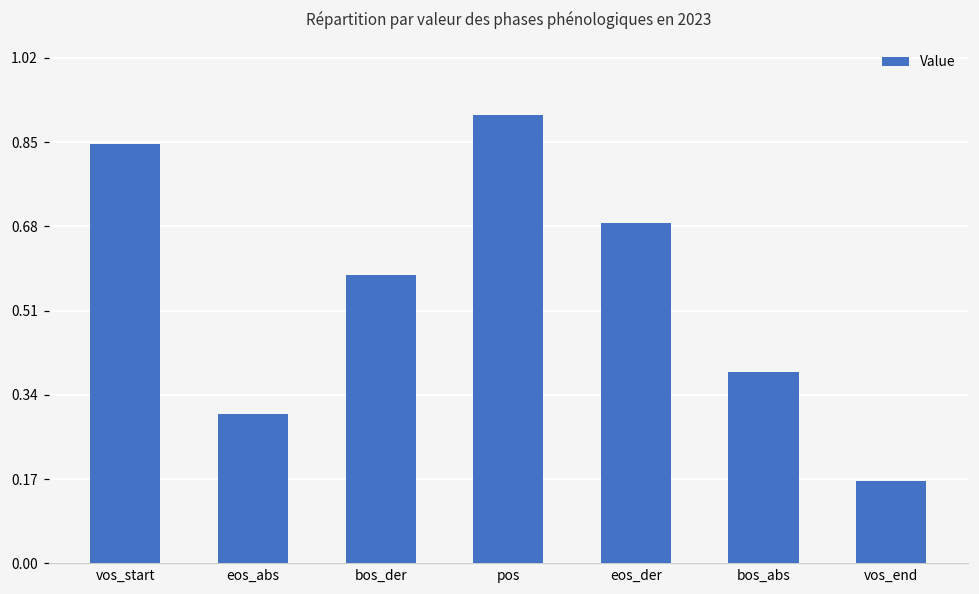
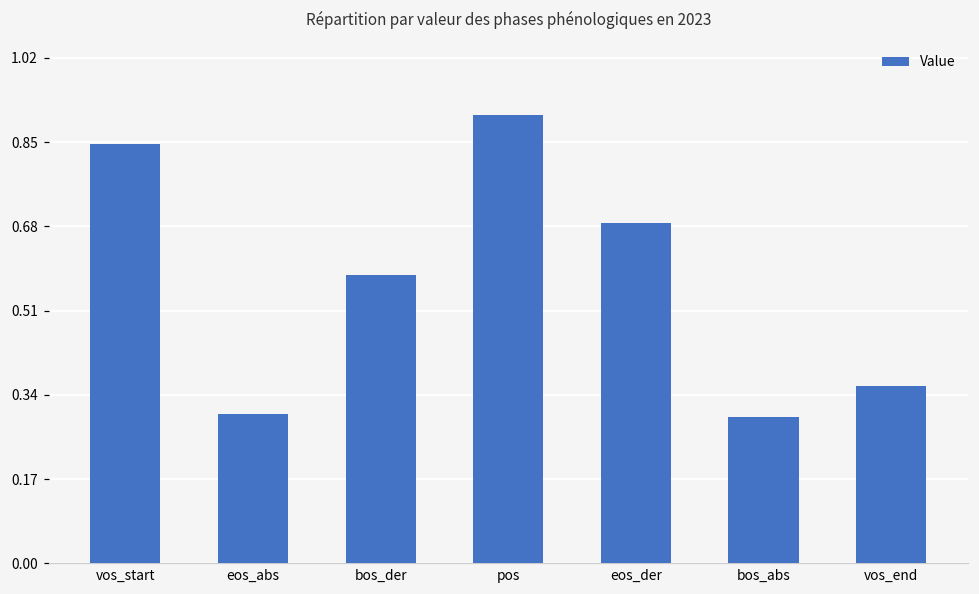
bos_abs: 0.39 -> 0.30
vos_end: 0.17 -> 0.36
